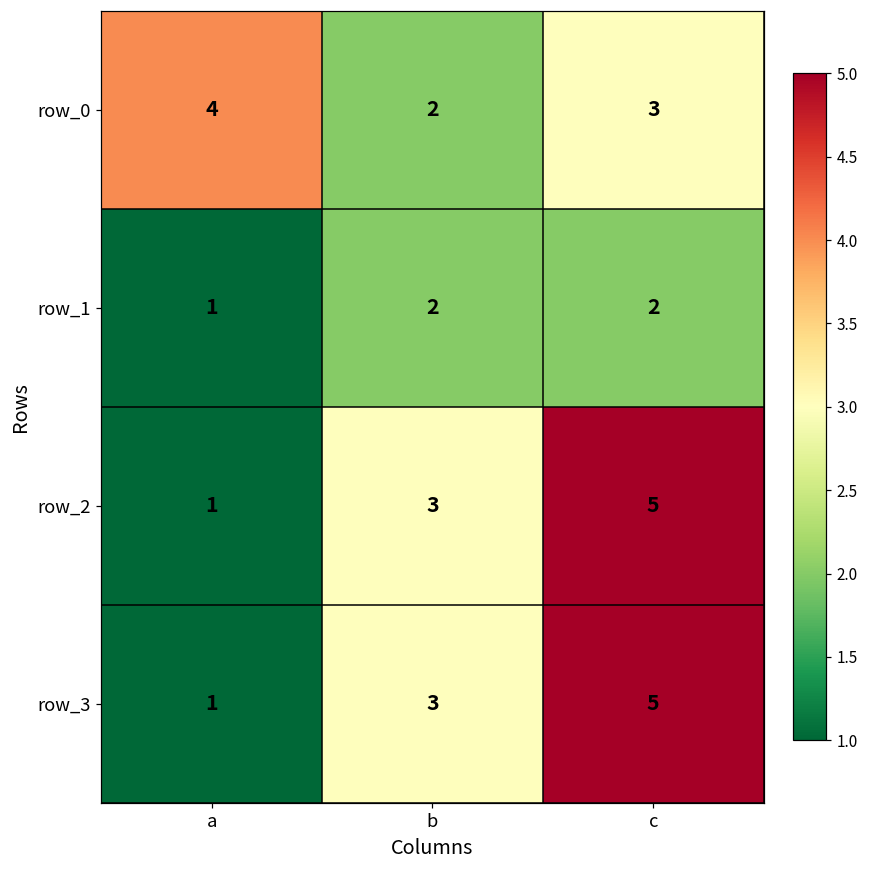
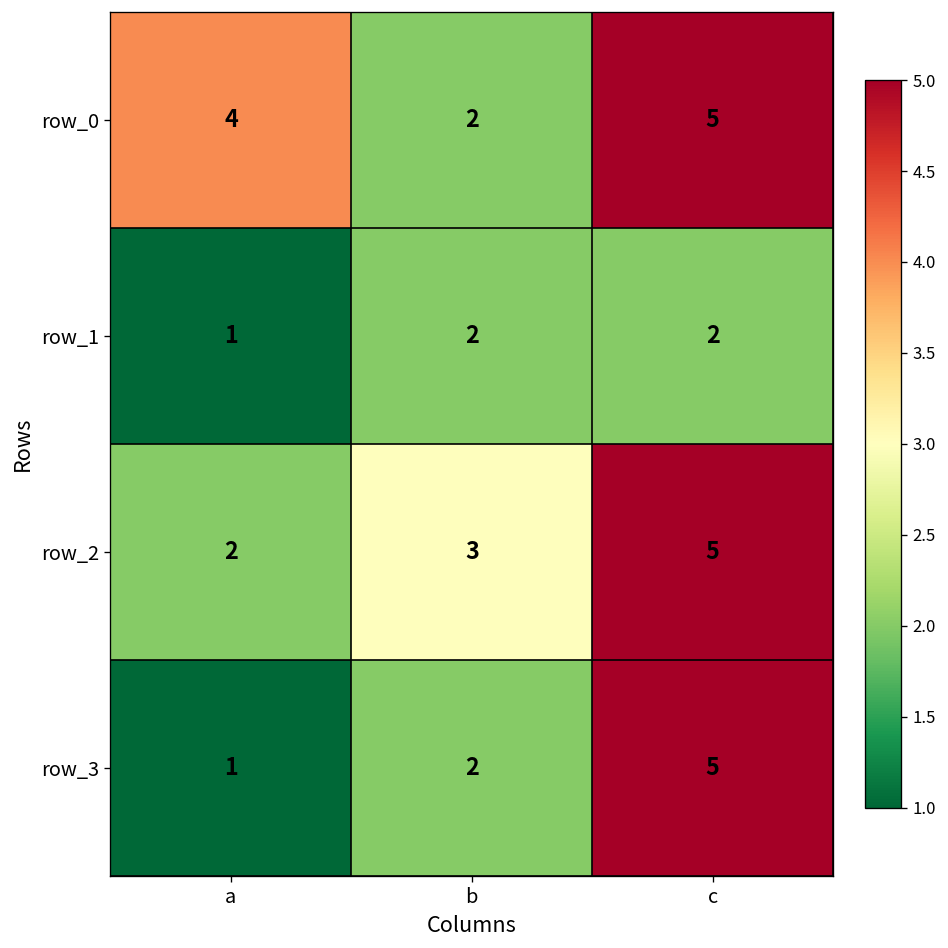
row_0, c: 3 -> 5
row_2, a: 1 -> 2
row_3, b: 3 -> 2
